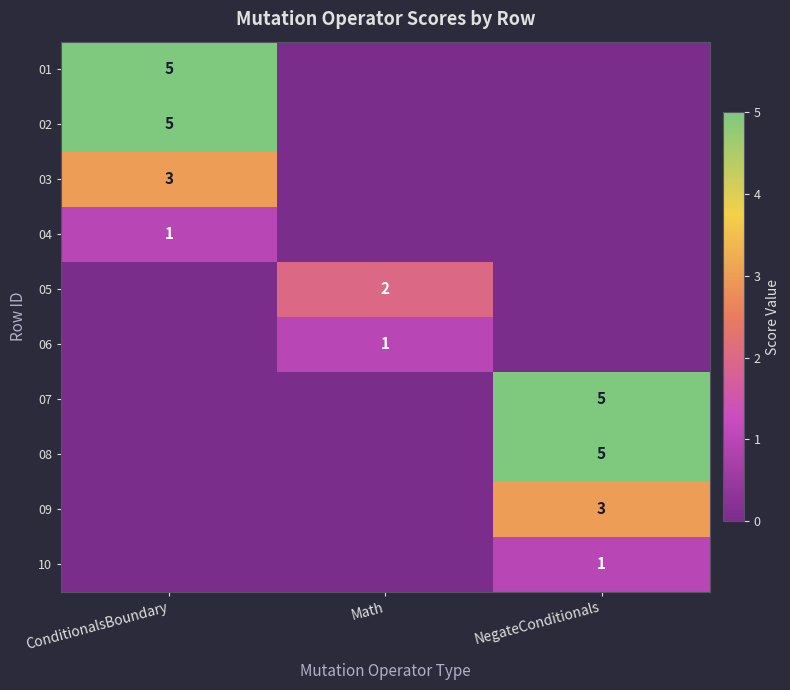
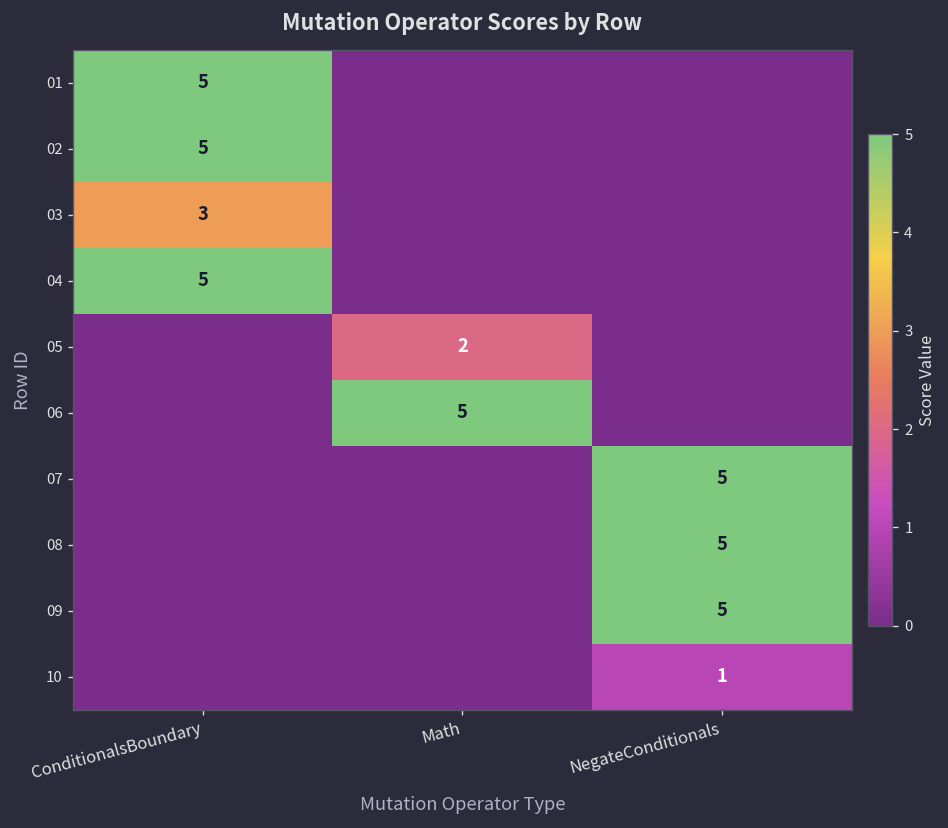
04, ConditionalsBoundary: 1 -> 5
06, Math: 1 -> 5
09, NegateConditionals: 3 -> 5
